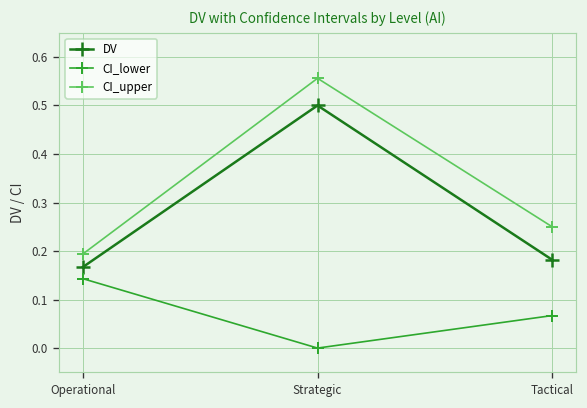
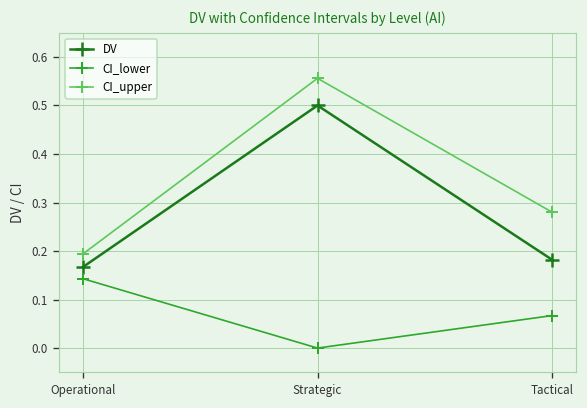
CI_upper, Tactical: 0.25 -> 0.28
